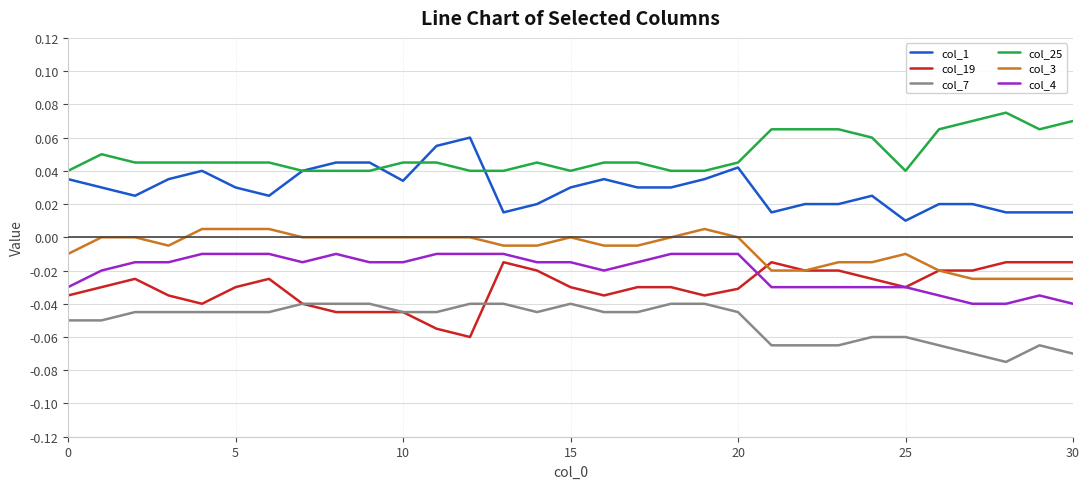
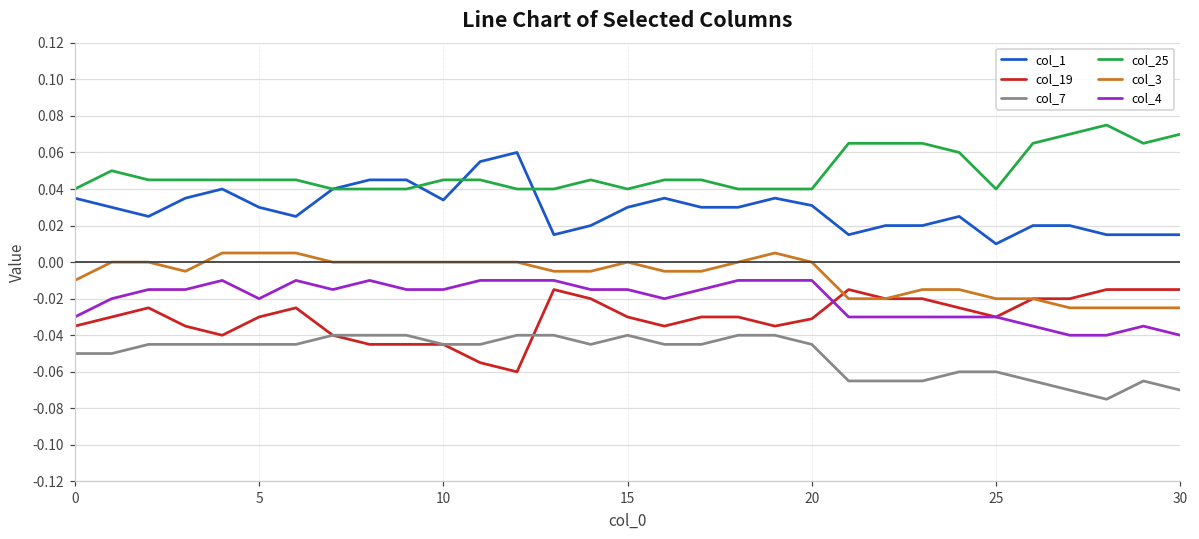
col_4, 5: -0.01 -> -0.02
col_1, 20: 0.042 -> 0.031
col_25, 20: 0.045 -> 0.040
col_3, 25: -0.01 -> -0.02
